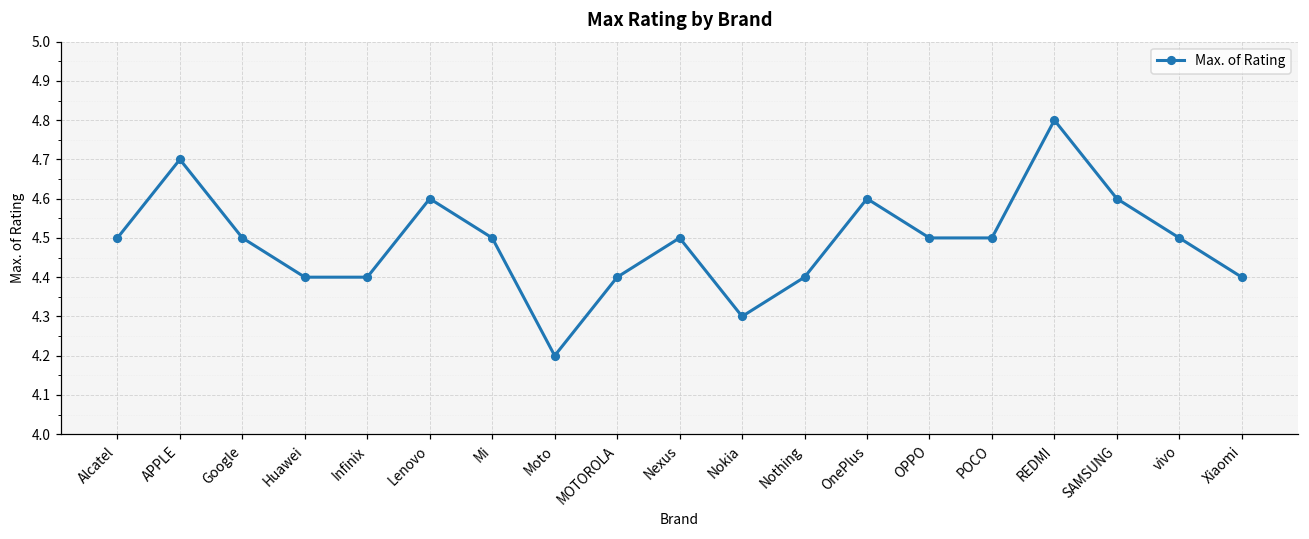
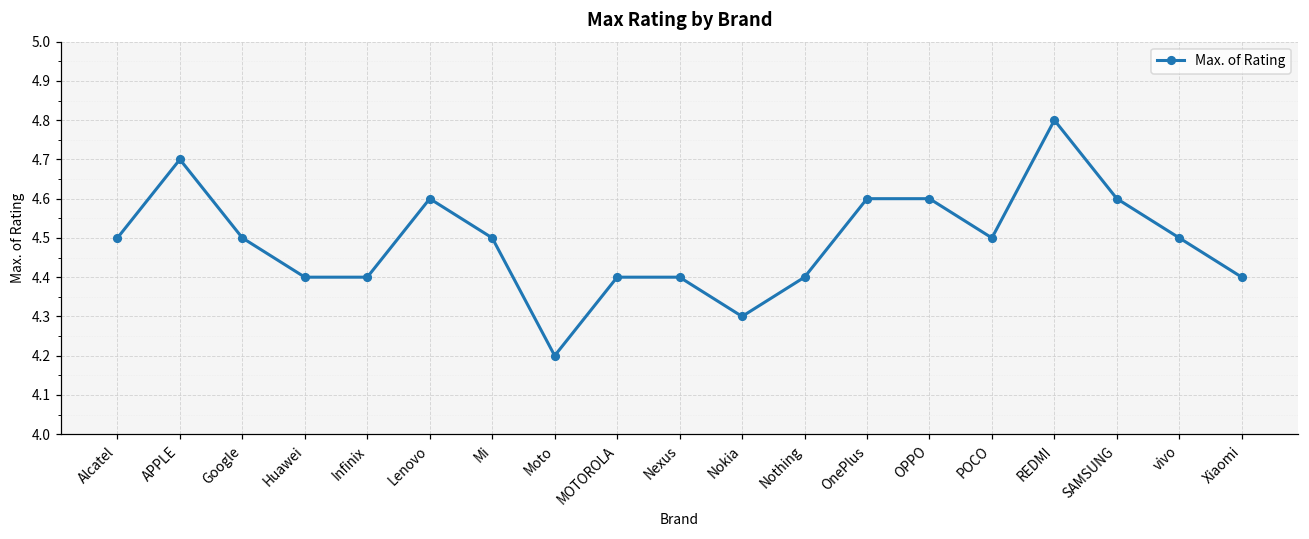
Nexus: 4.5 -> 4.4
OPPO: 4.5 -> 4.6
